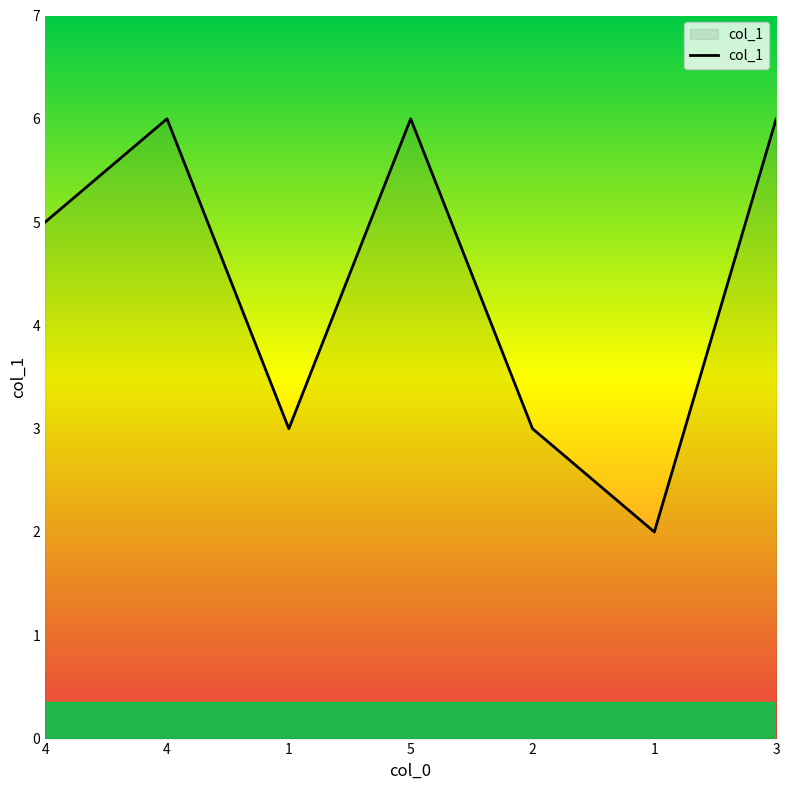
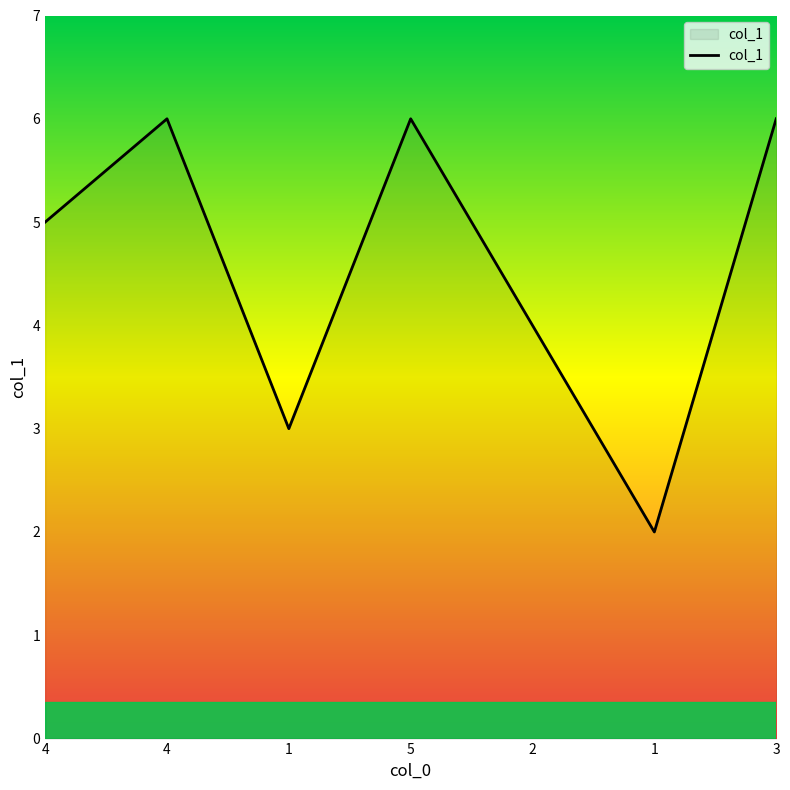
2: 3 -> 4
